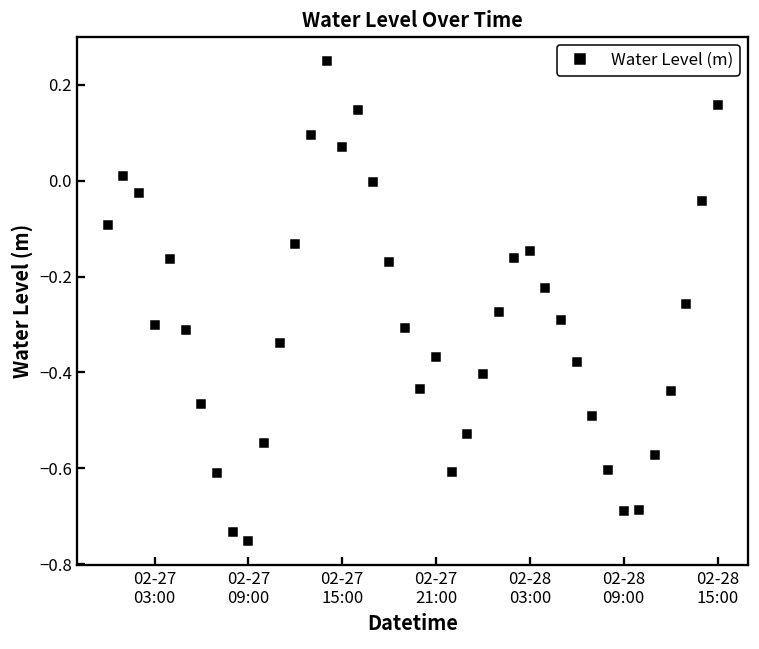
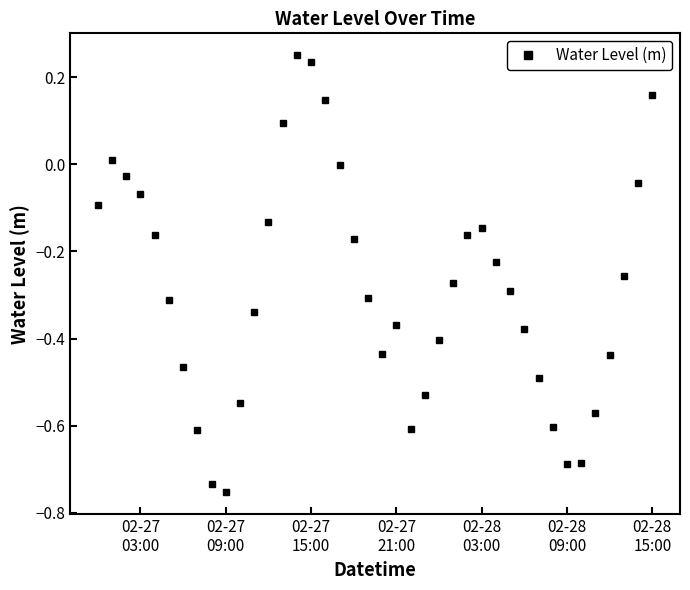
02-27 03:00: -0.30 -> -0.07
02-27 15:00: 0.07 -> 0.23
